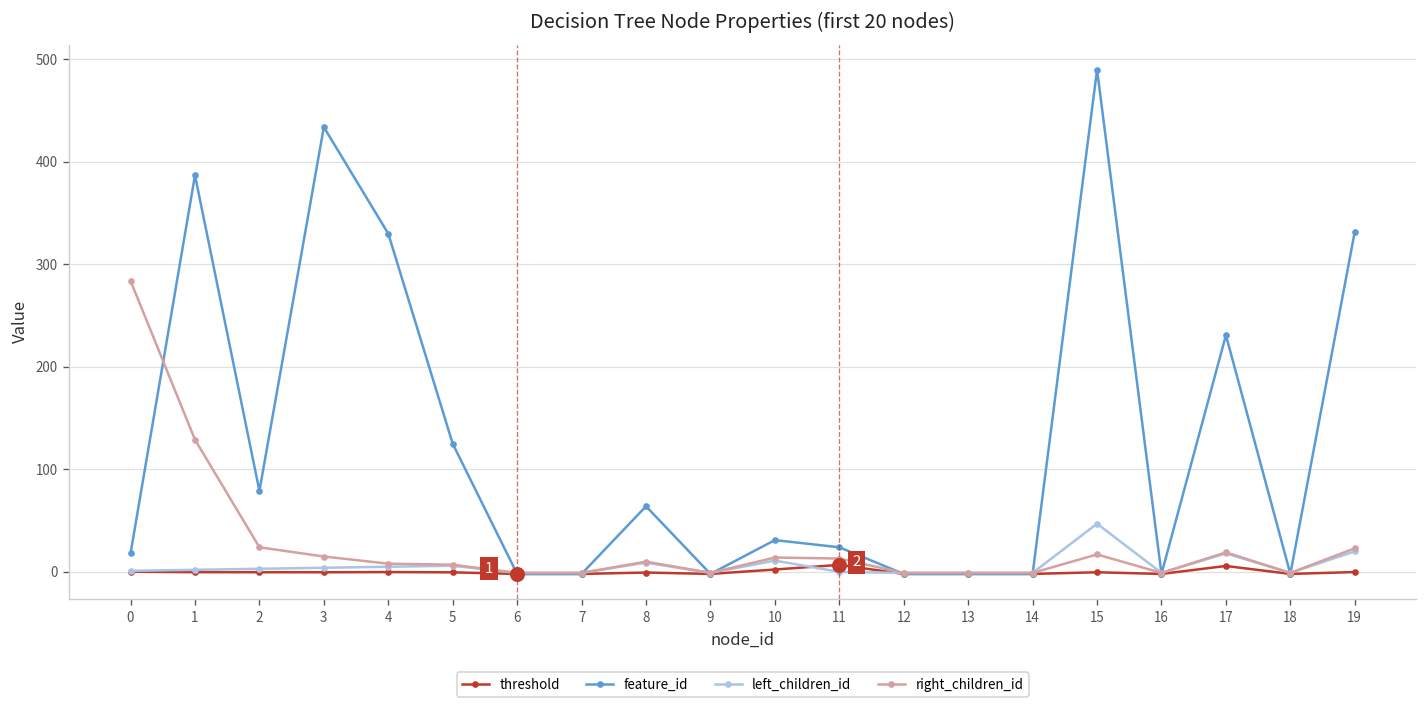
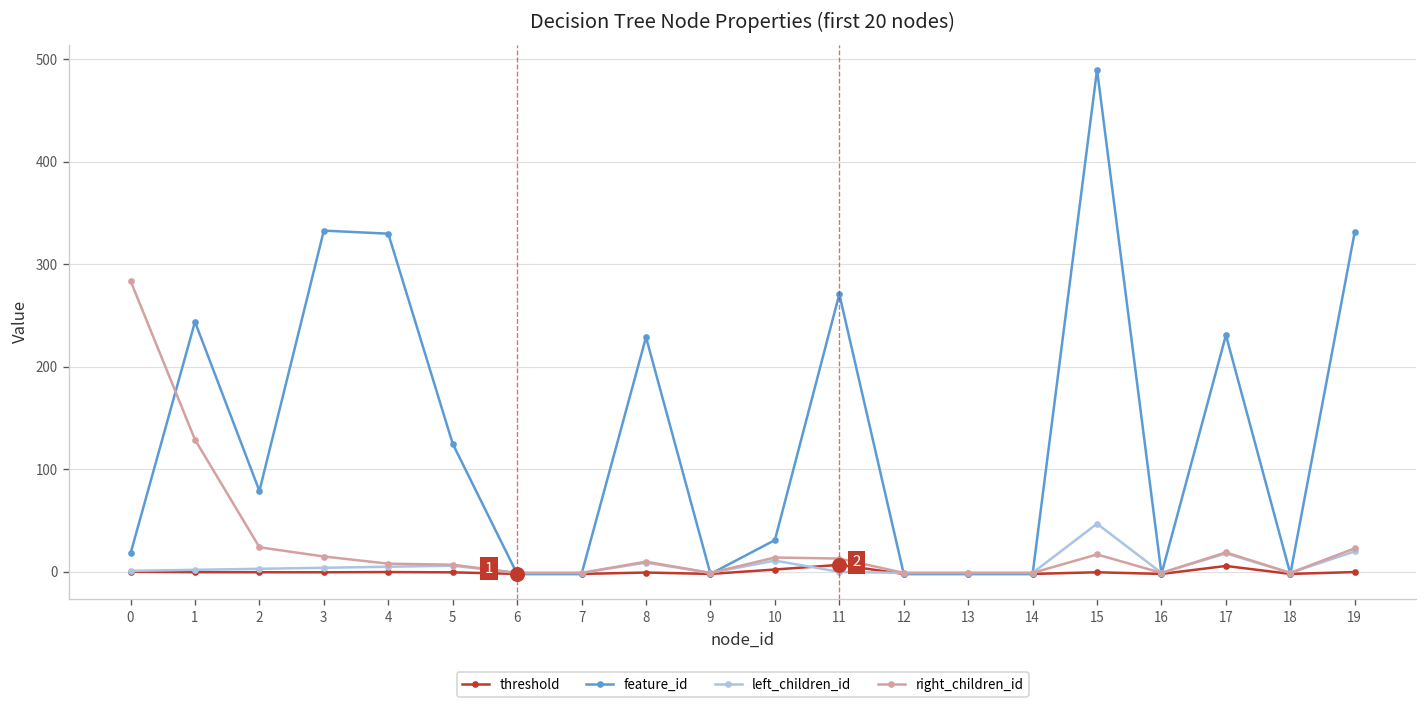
feature_id, 1: 390 -> 240
feature_id, 3: 430 -> 330
feature_id, 8: 60 -> 230
feature_id, 11: 20 -> 270
